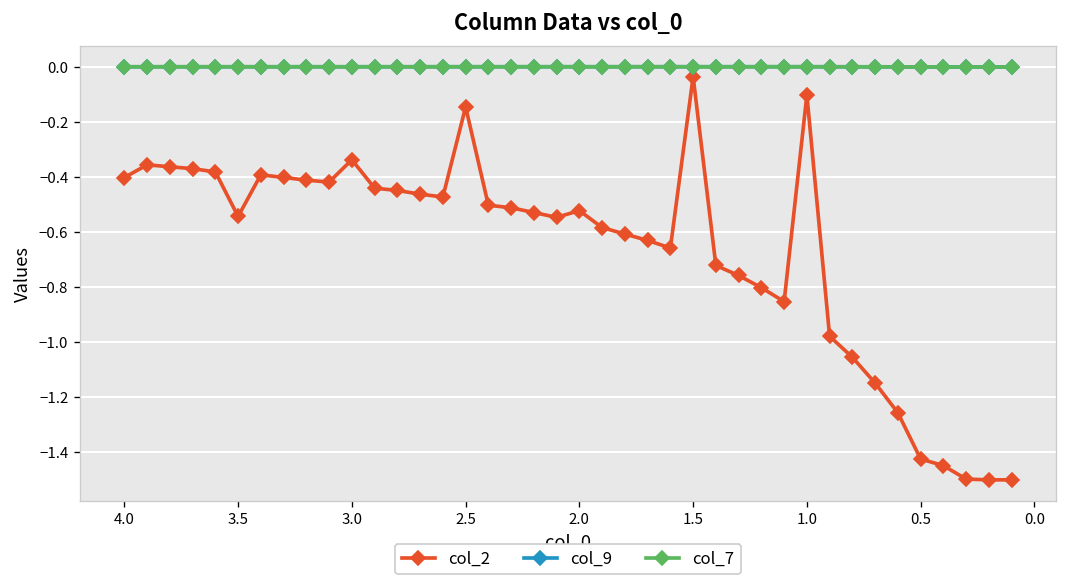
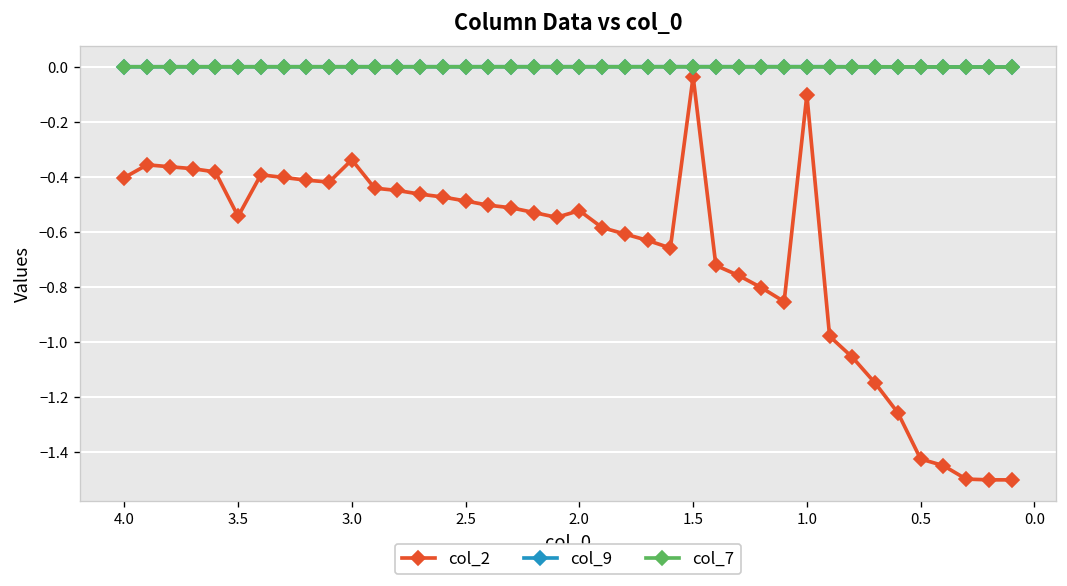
col_2, 2.5: -0.14 -> -0.49
